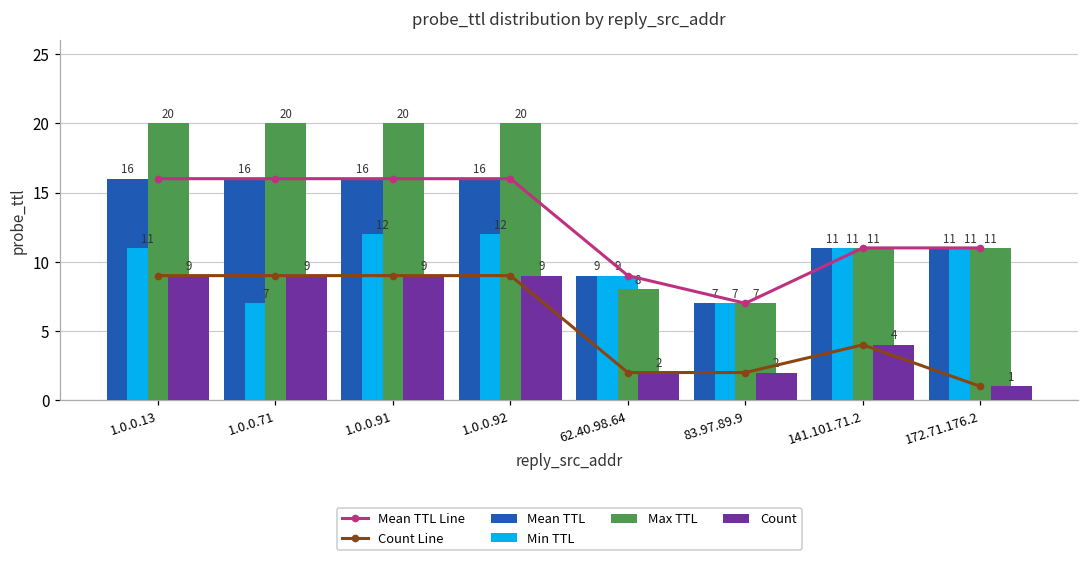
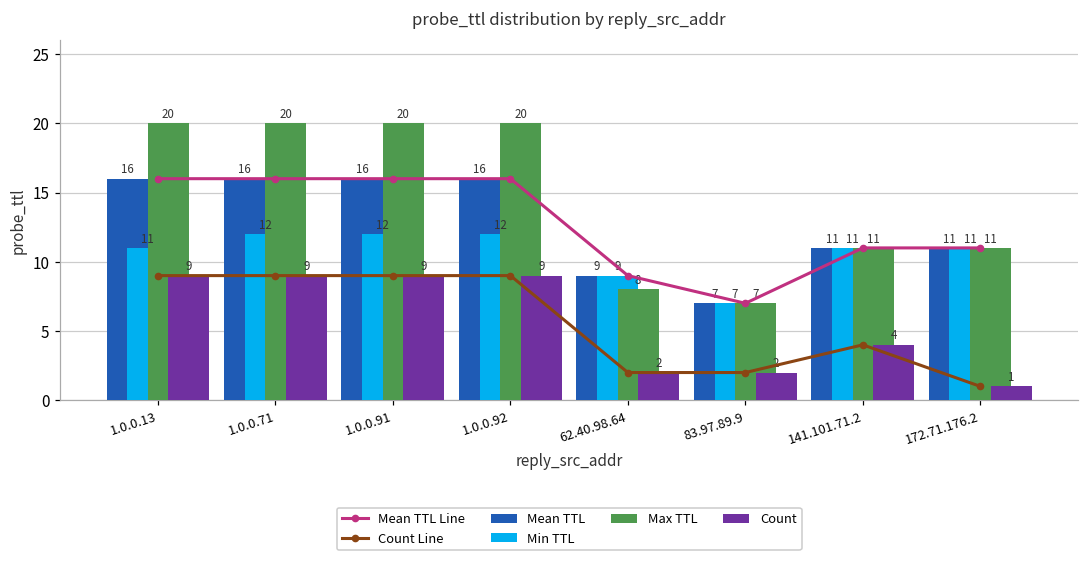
Min TTL, 1.0.0.71: 7 -> 12
